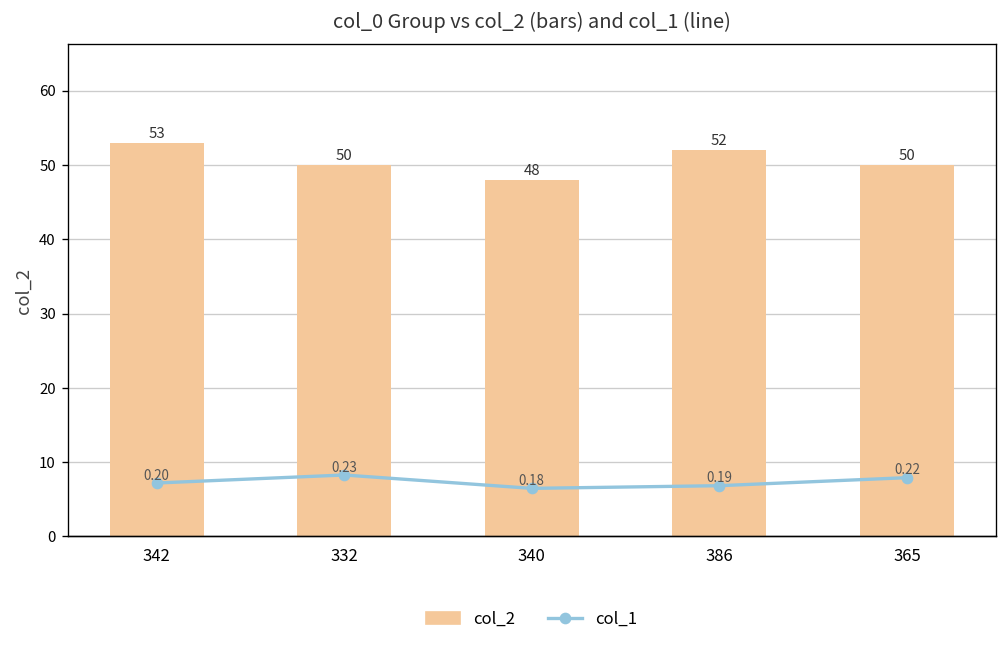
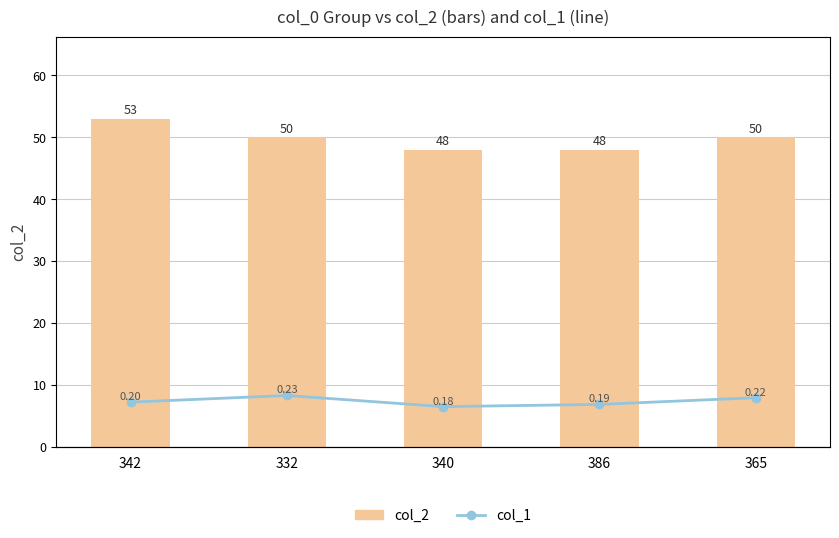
col_2, 386: 52 -> 48
